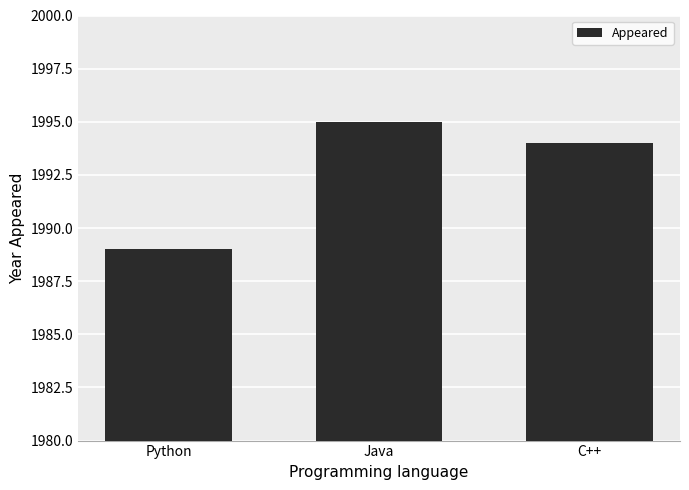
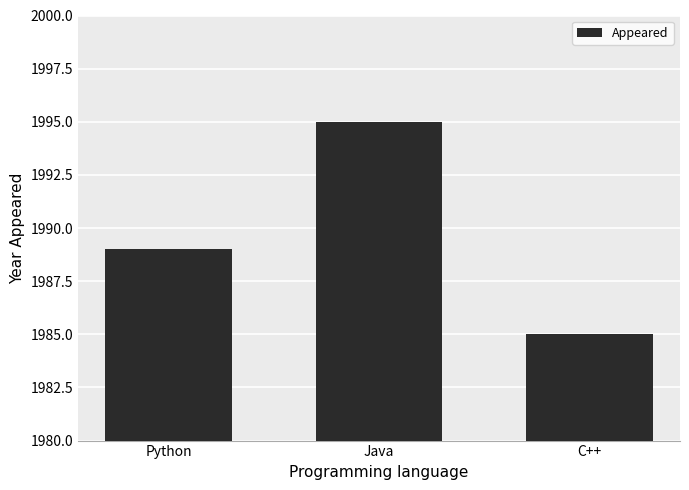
C++: 1994 -> 1985
